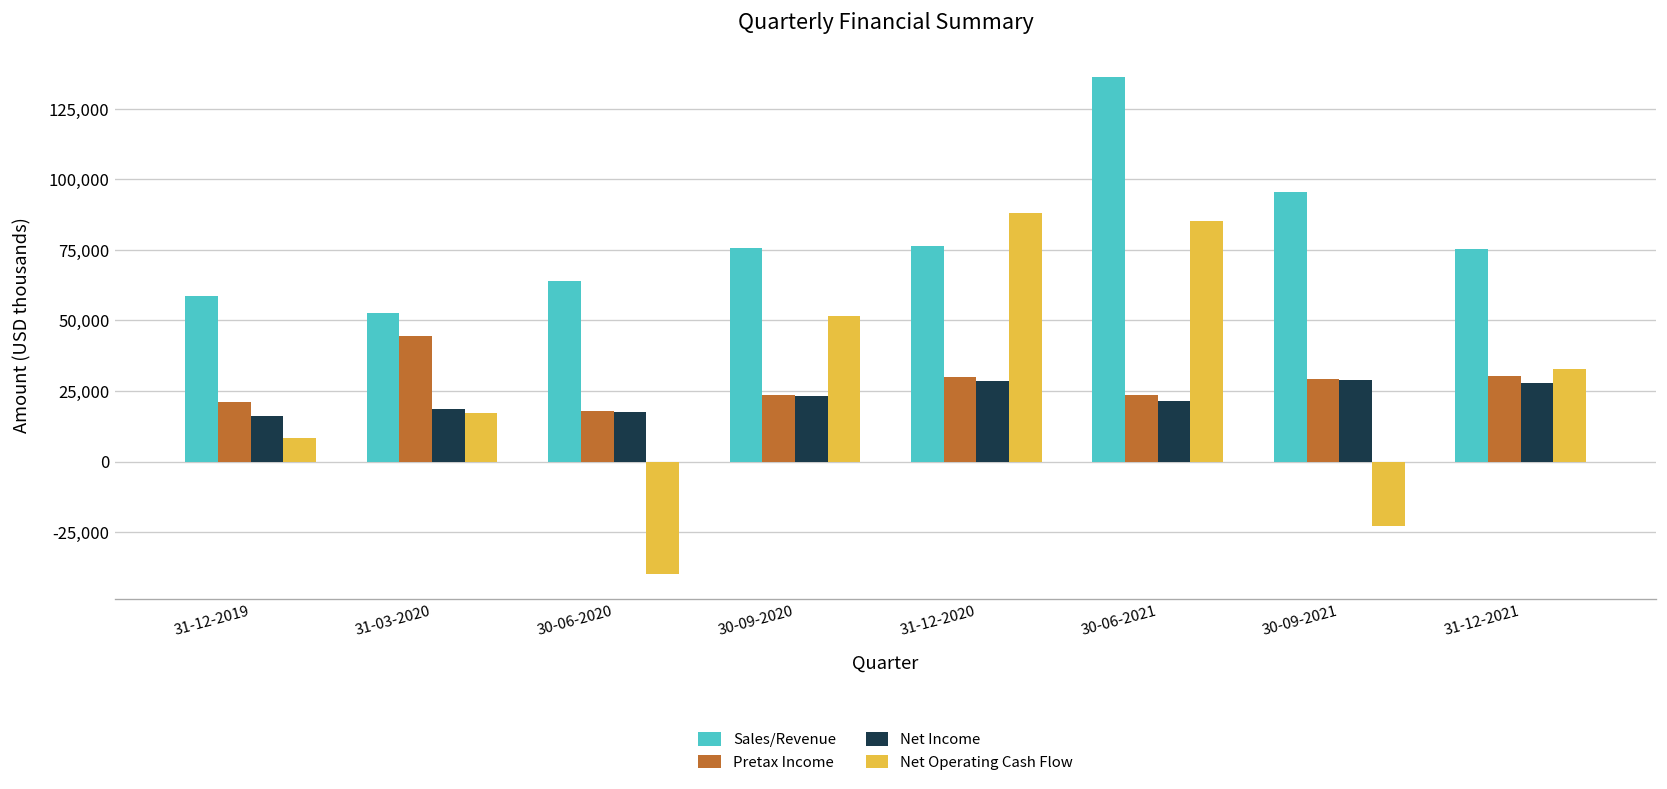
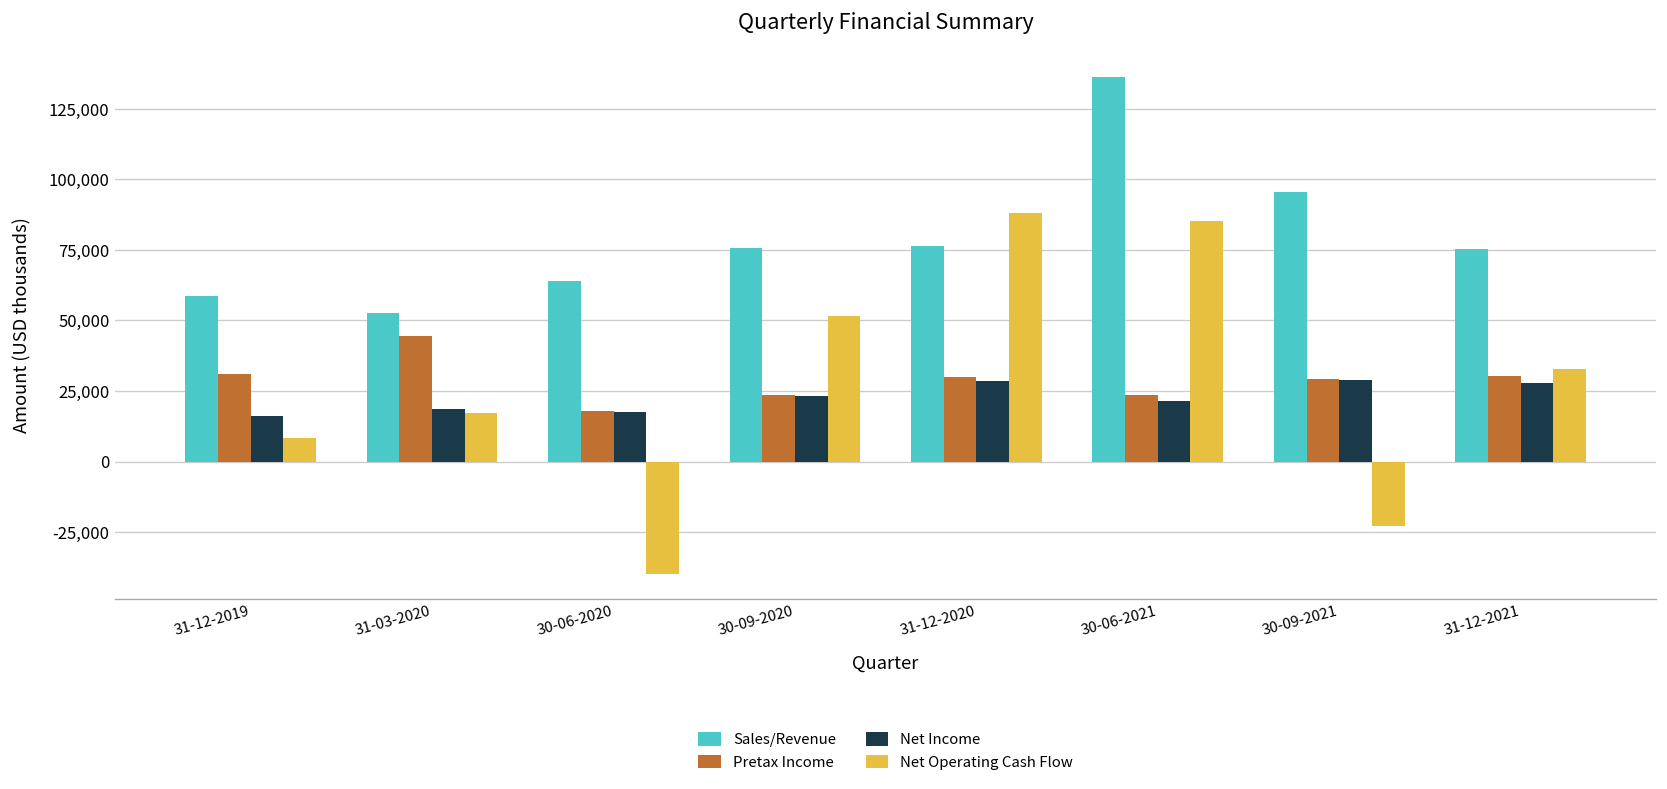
Pretax Income, 31-12-2019: 21,000 -> 31,000
